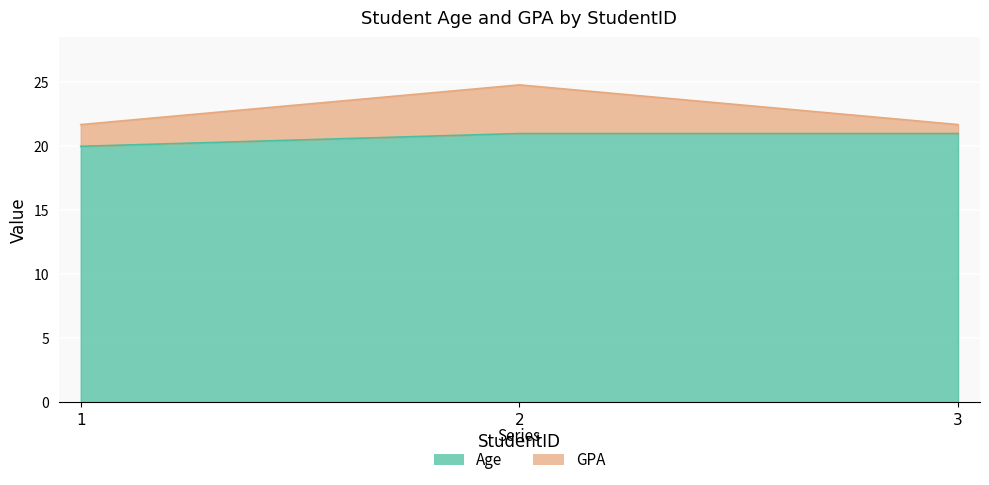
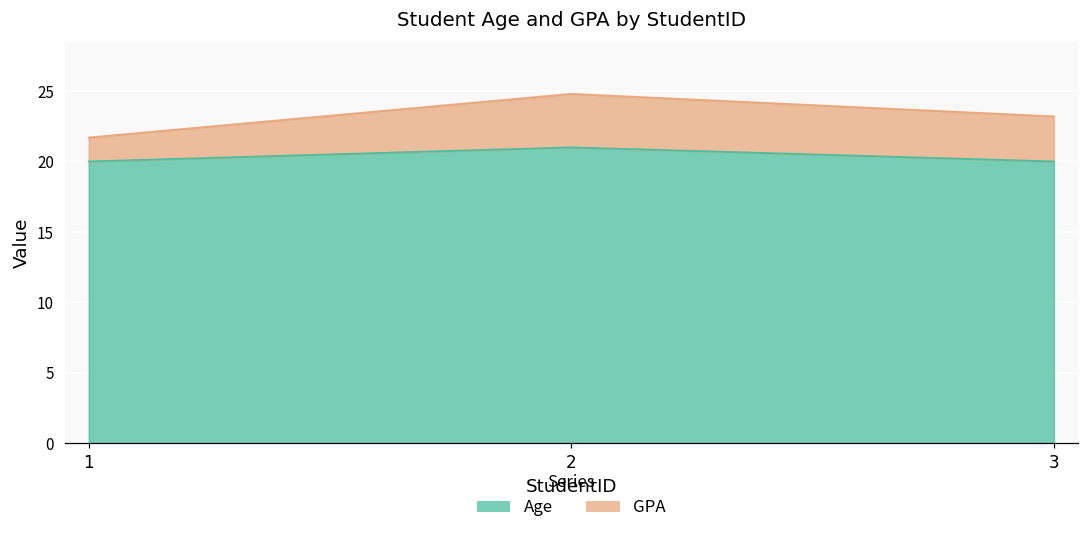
Age, 3: 21 -> 20
GPA, 3: 0.7 -> 3.2
